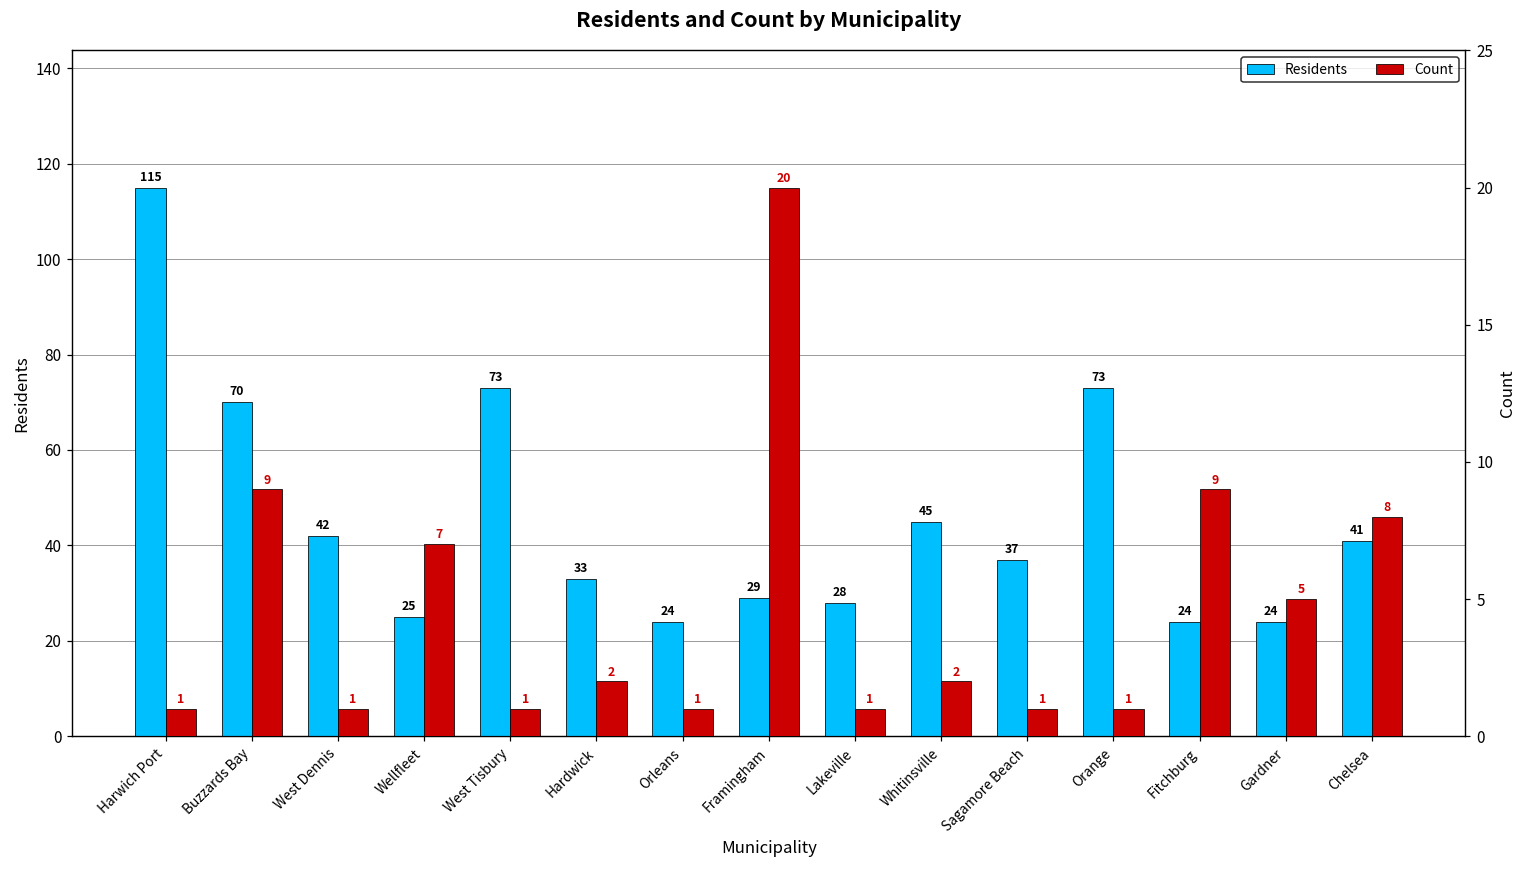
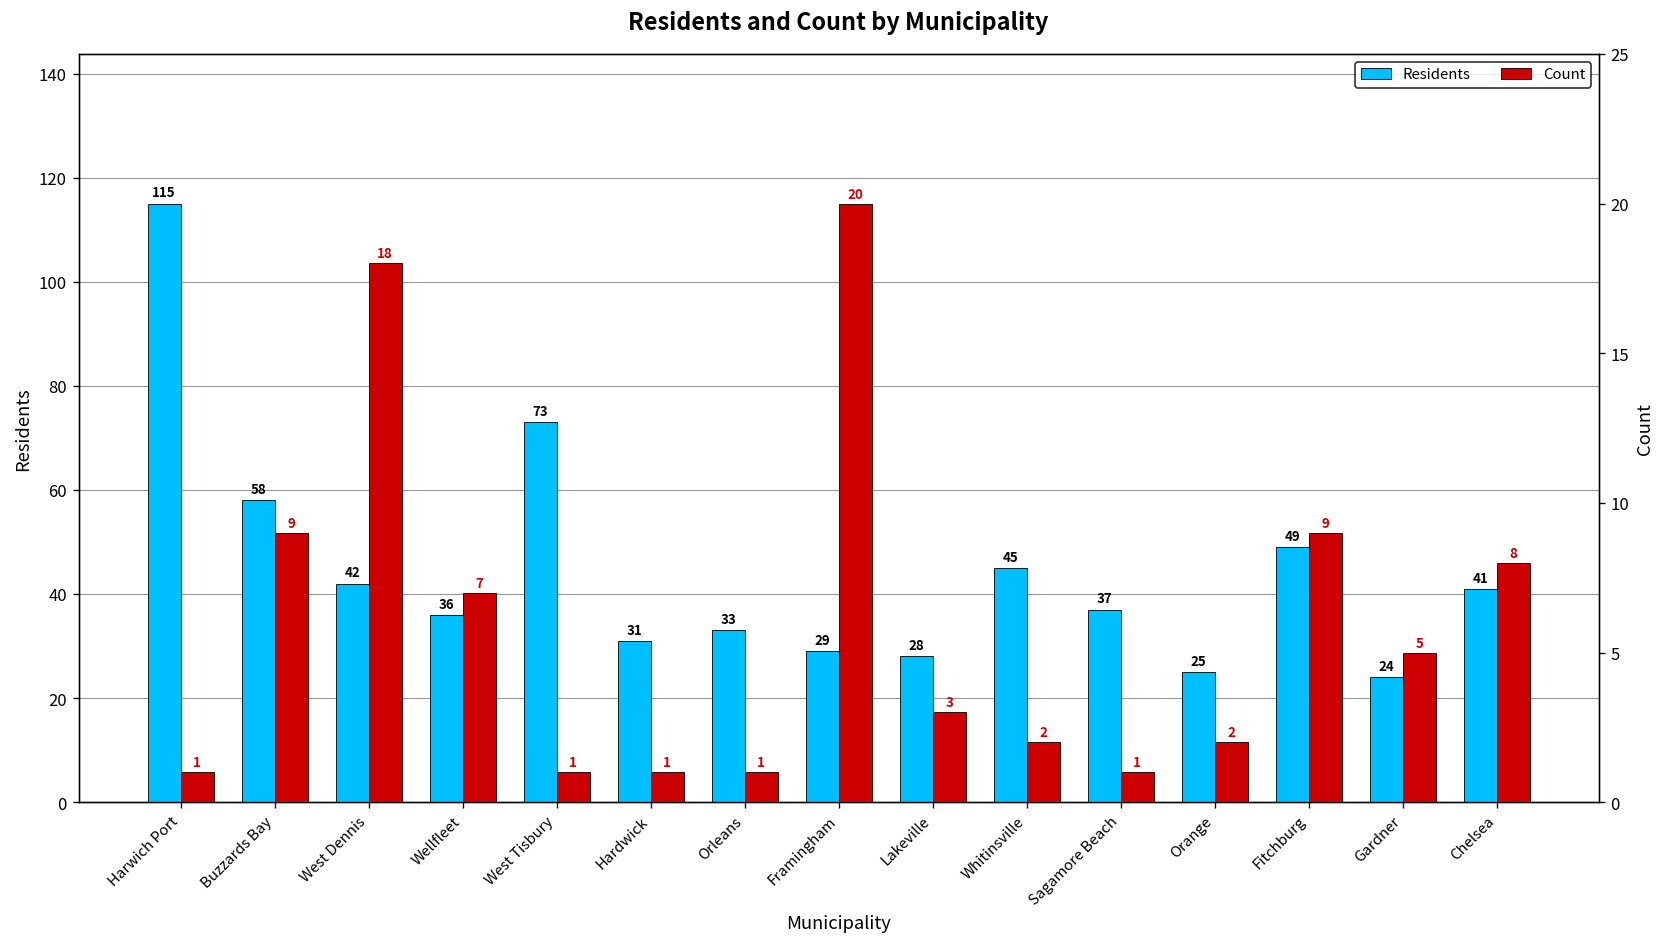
Residents, Buzzards Bay: 70 -> 58
Residents, Wellfleet: 25 -> 36
Residents, Hardwick: 33 -> 31
Residents, Orleans: 24 -> 33
Residents, Orange: 73 -> 25
Residents, Fitchburg: 24 -> 49
Count, West Dennis: 1 -> 18
Count, Hardwick: 2 -> 1
Count, Lakeville: 1 -> 3
Count, Orange: 1 -> 2
